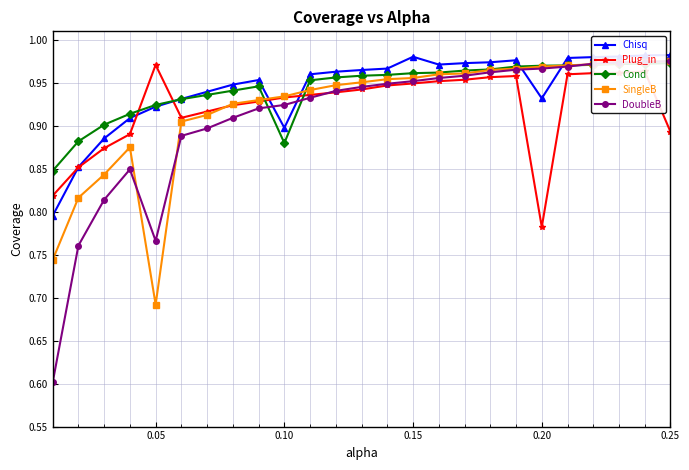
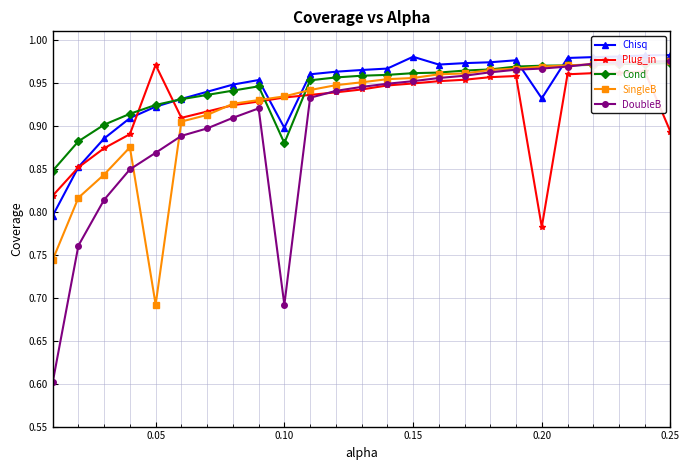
DoubleB, 0.05: 0.77 -> 0.87
DoubleB, 0.10: 0.92 -> 0.69
